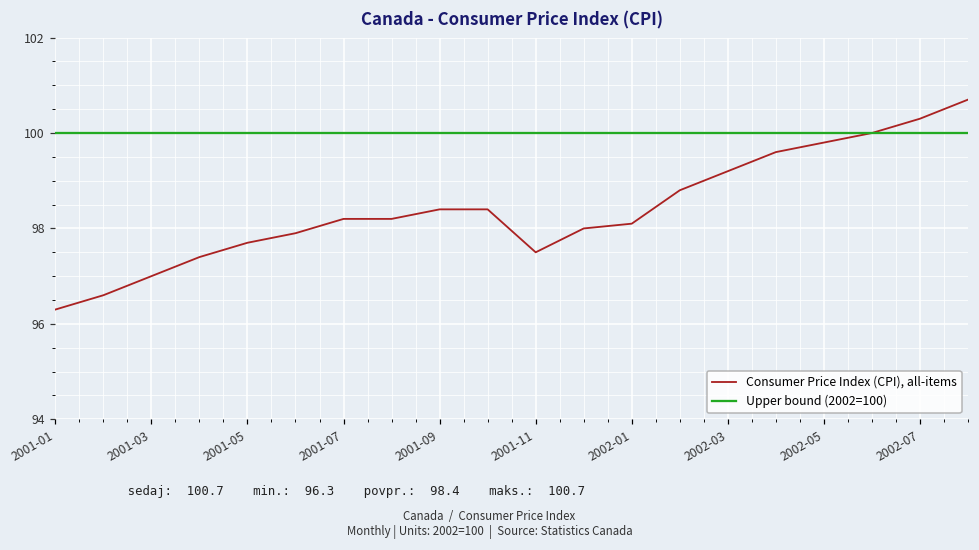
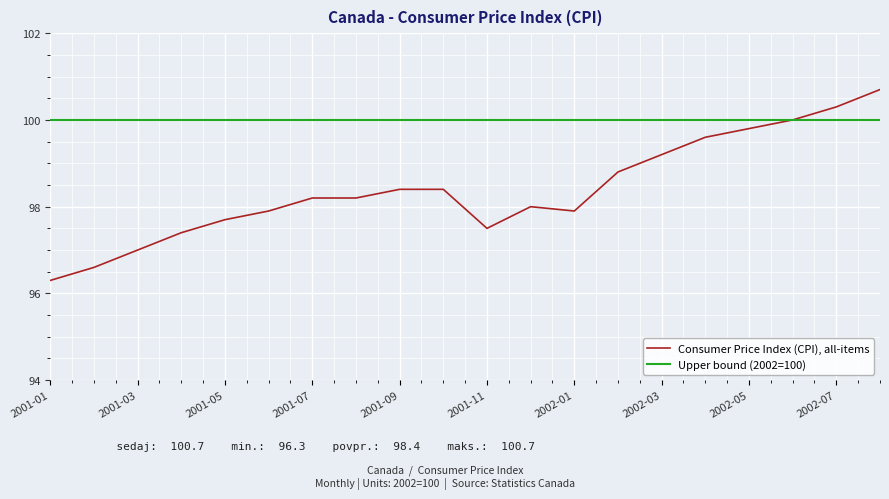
Consumer Price Index (CPI), all-items, 2002-01: 98.1 -> 97.9
